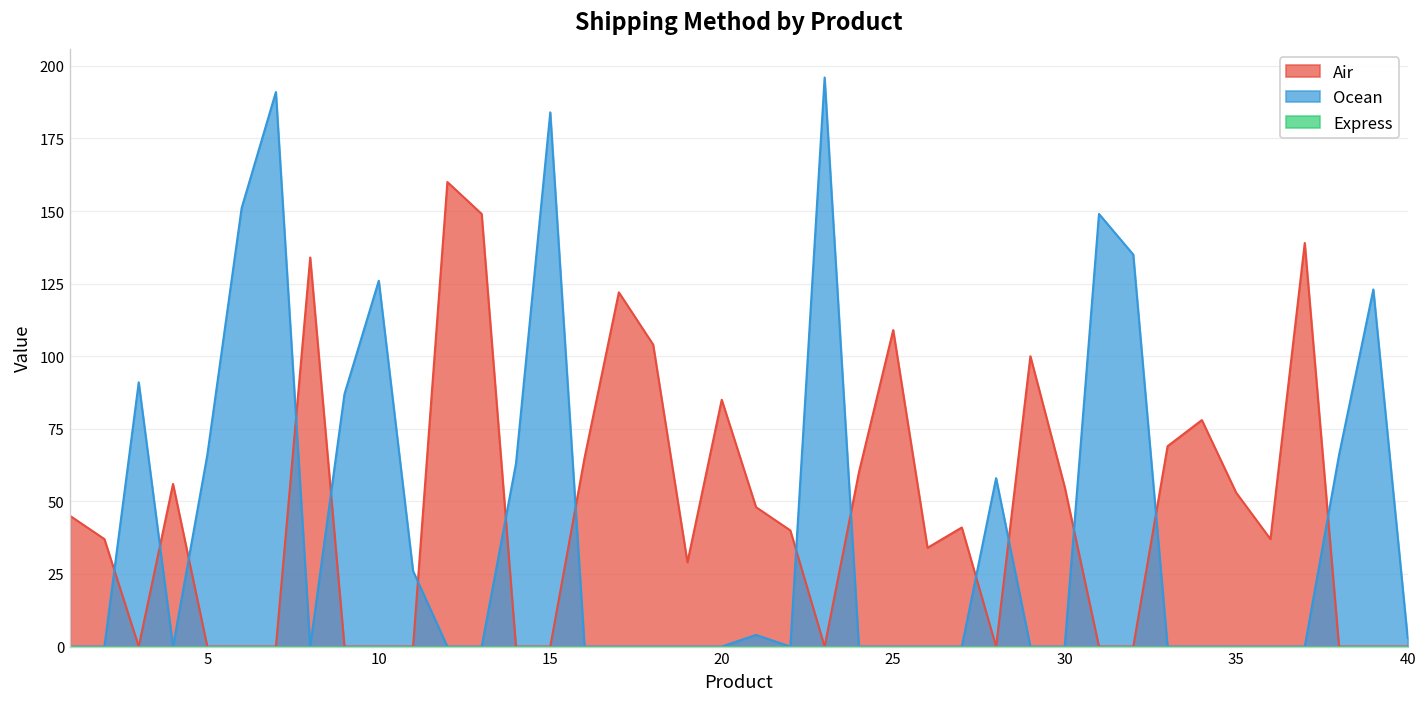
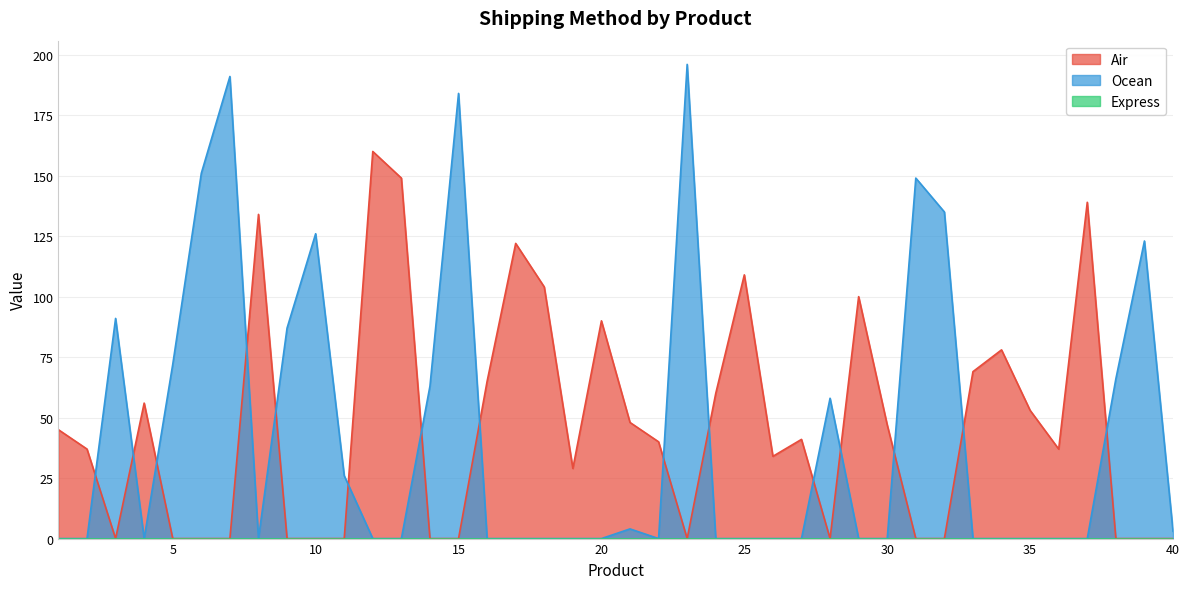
Ocean, 5: 66 -> 72
Air, 20: 85 -> 90
Air, 30: 55 -> 47
